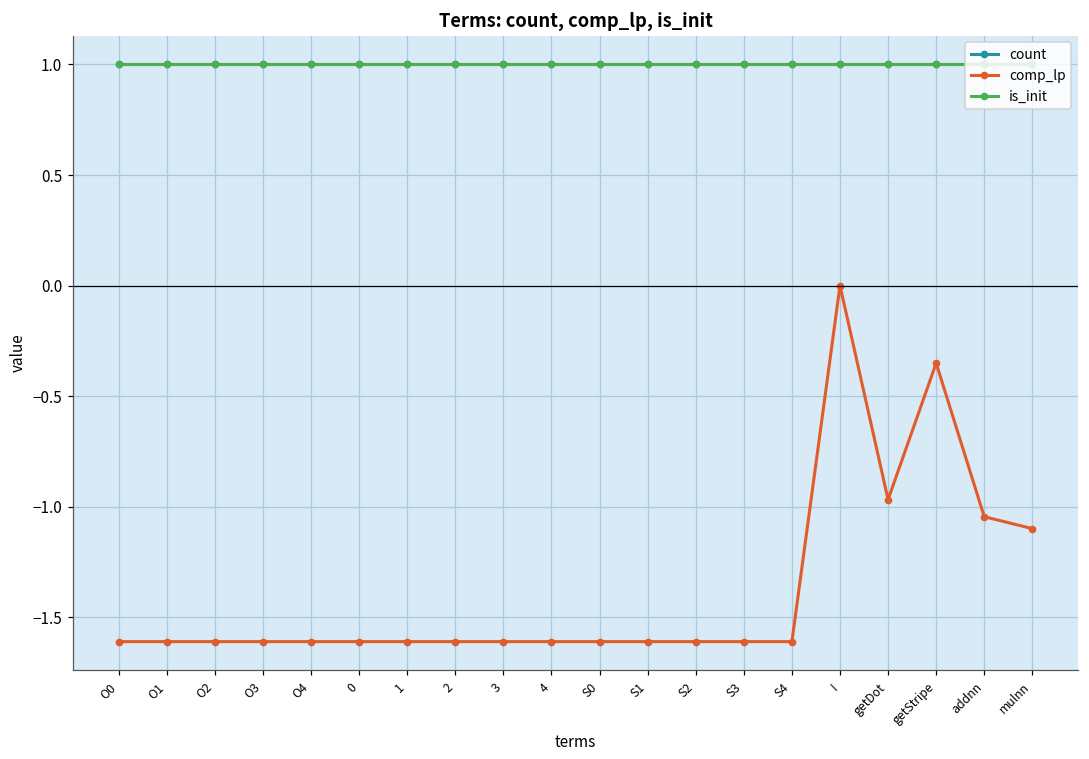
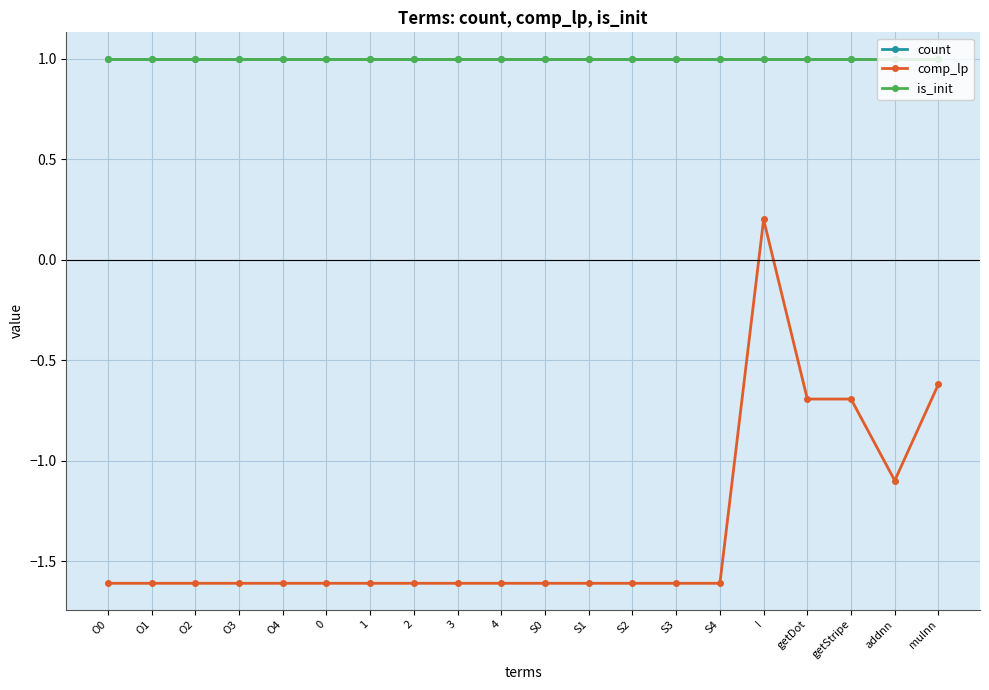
comp_lp, I: 0.0 -> 0.2
comp_lp, getDot: -0.97 -> -0.69
comp_lp, getStripe: -0.35 -> -0.69
comp_lp, addnn: -1.04 -> -1.10
comp_lp, mulnn: -1.10 -> -0.62
